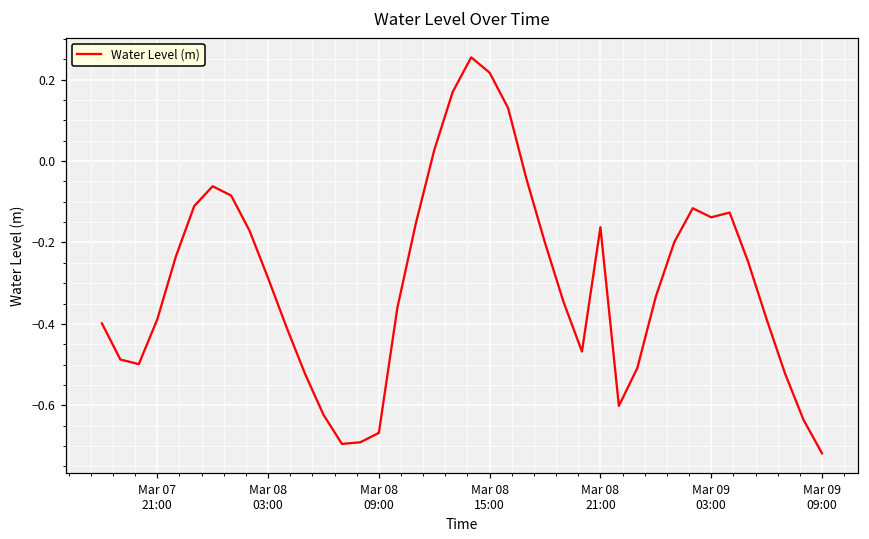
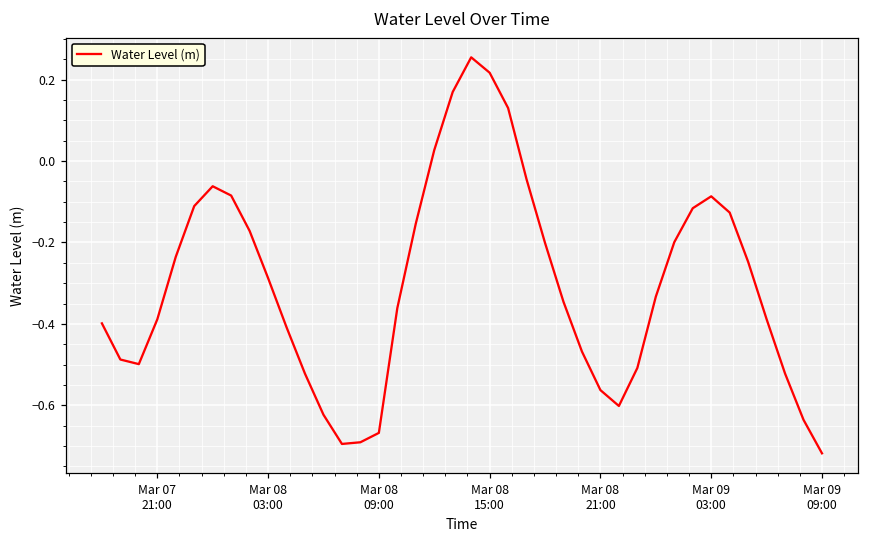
Mar 08 21:00: -0.16 -> -0.56
Mar 09 03:00: -0.14 -> -0.09
